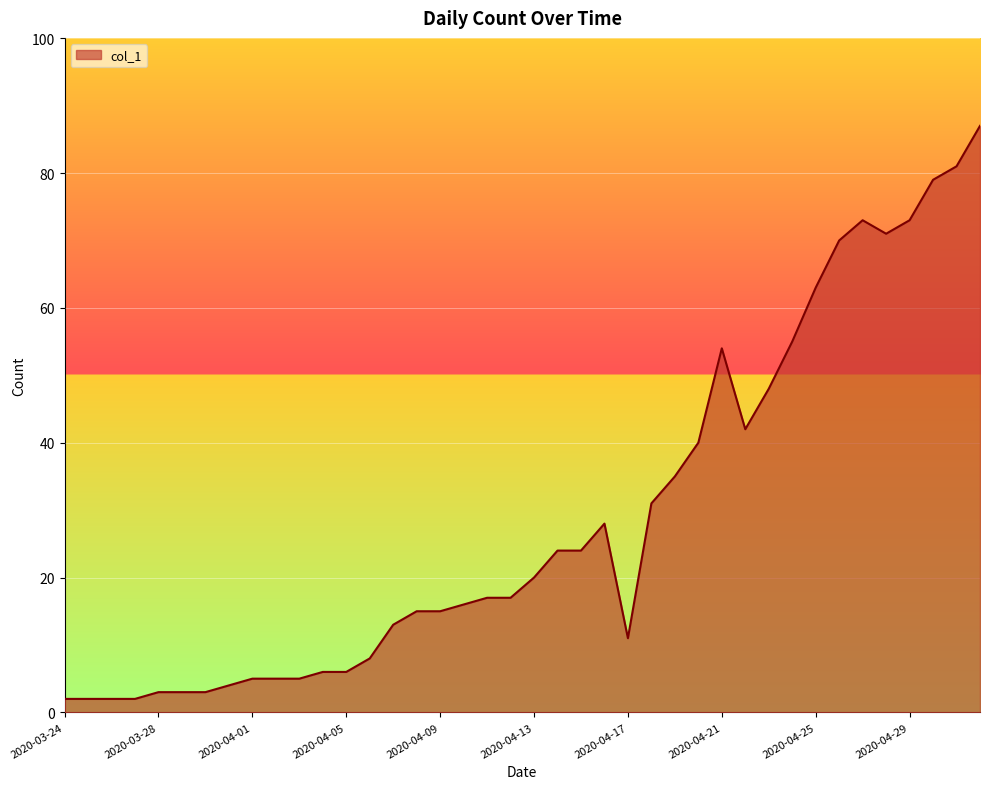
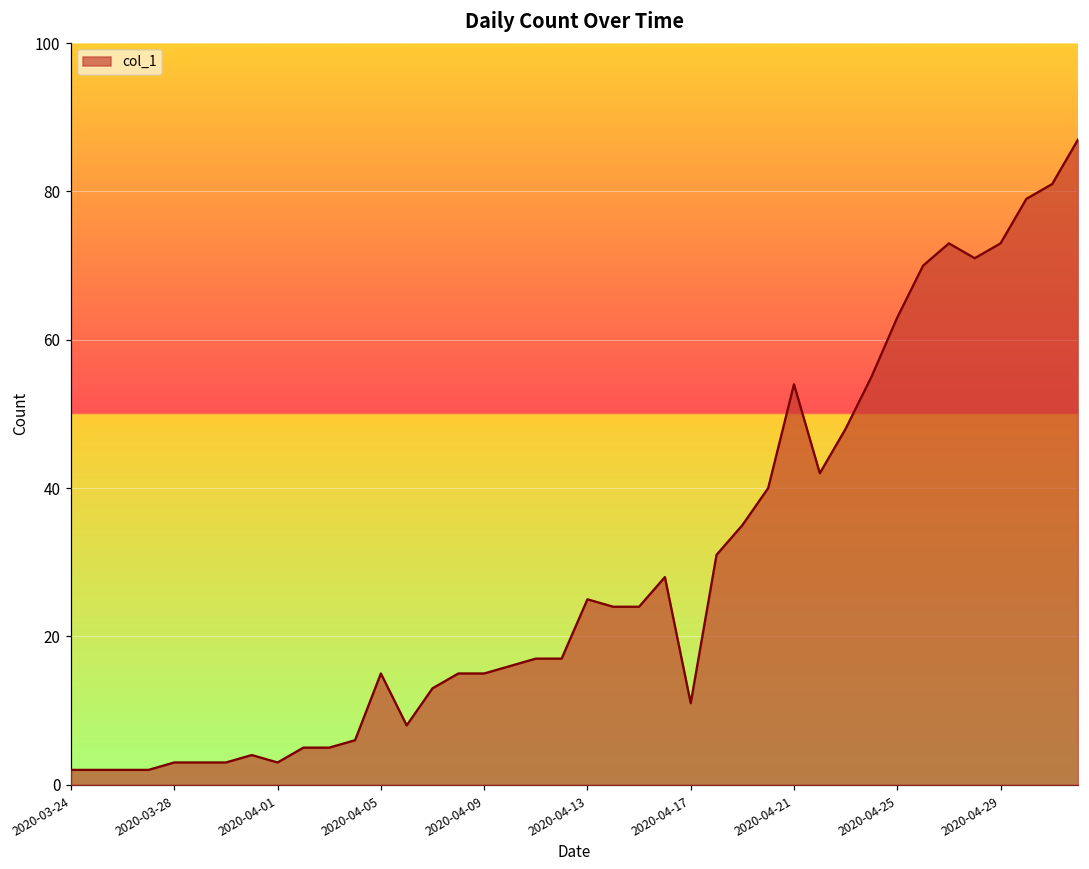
2020-04-01: 5 -> 3
2020-04-05: 6 -> 15
2020-04-13: 20 -> 25
